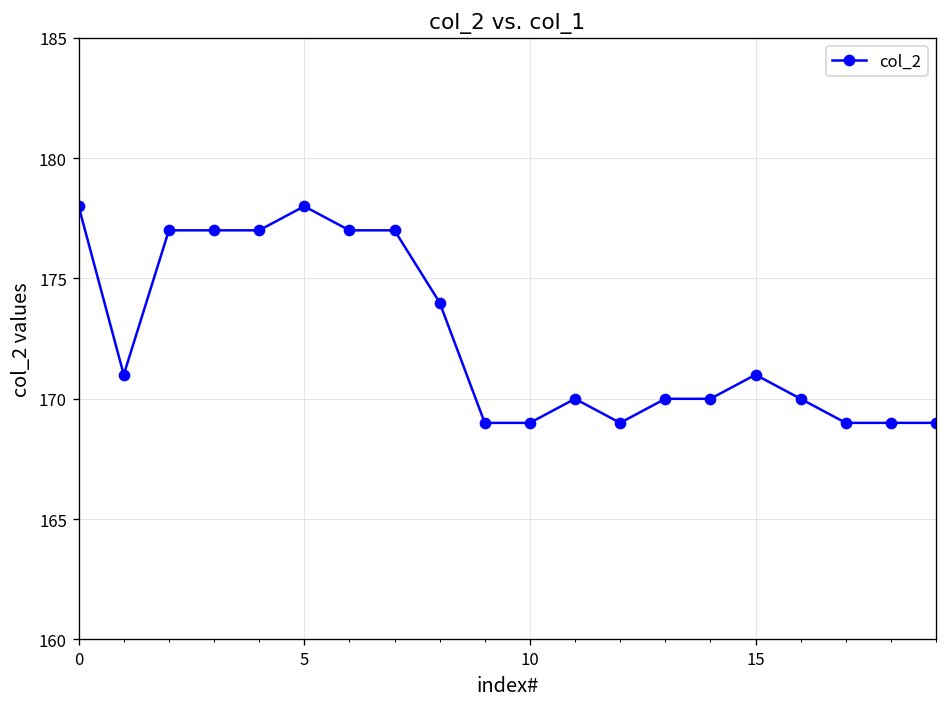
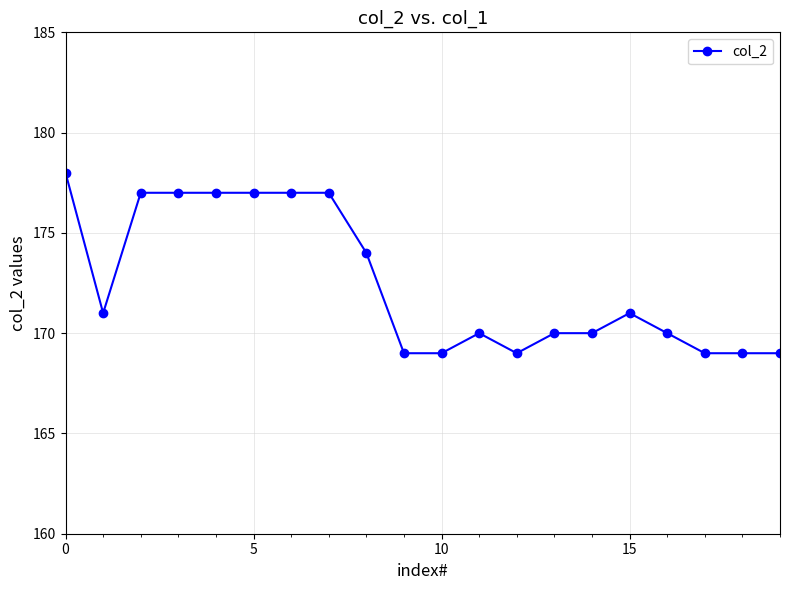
5: 178 -> 177
